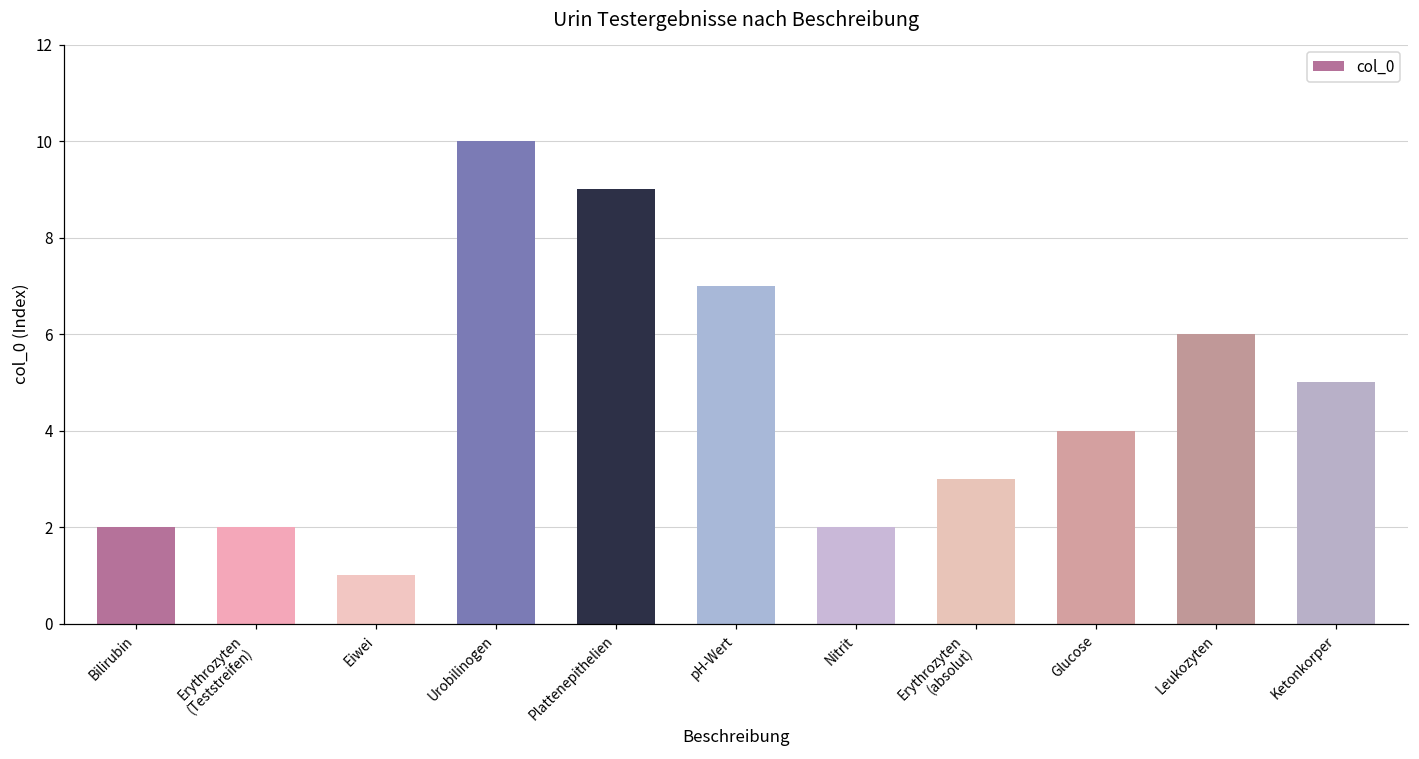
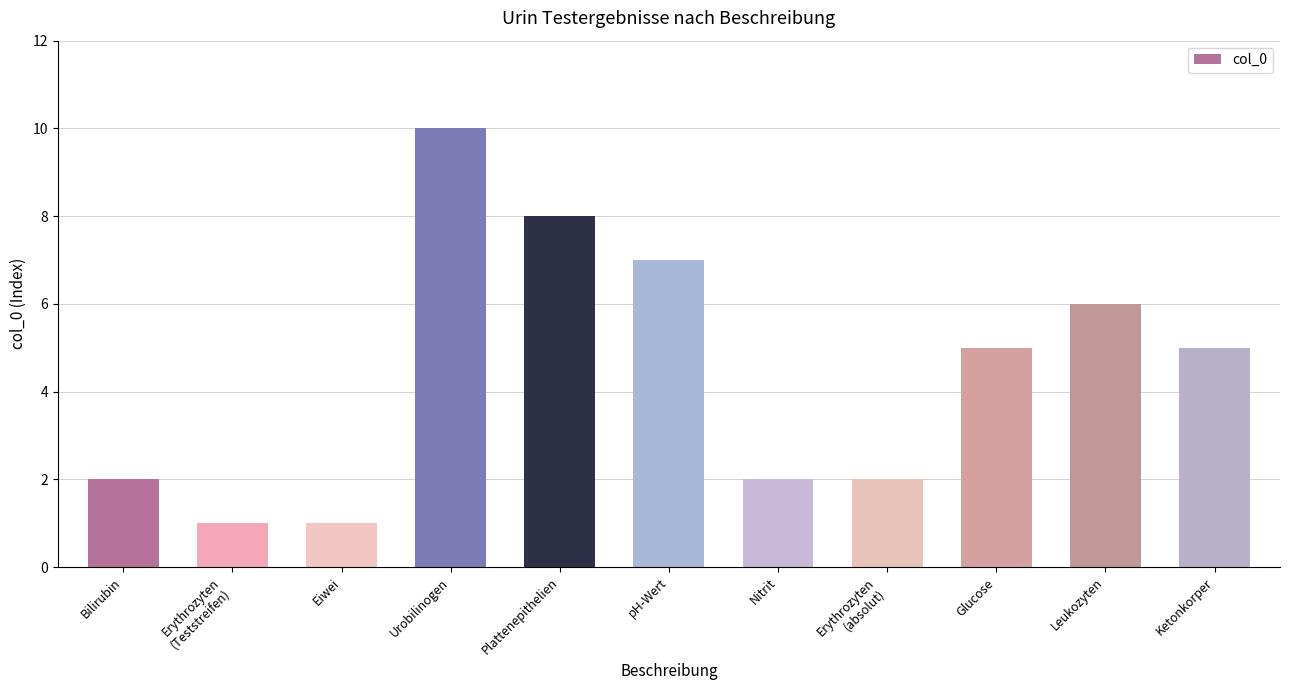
Erythrozyten (Teststreifen): 2 -> 1
Plattenepithelien: 9 -> 8
Erythrozyten (absolut): 3 -> 2
Glucose: 4 -> 5
